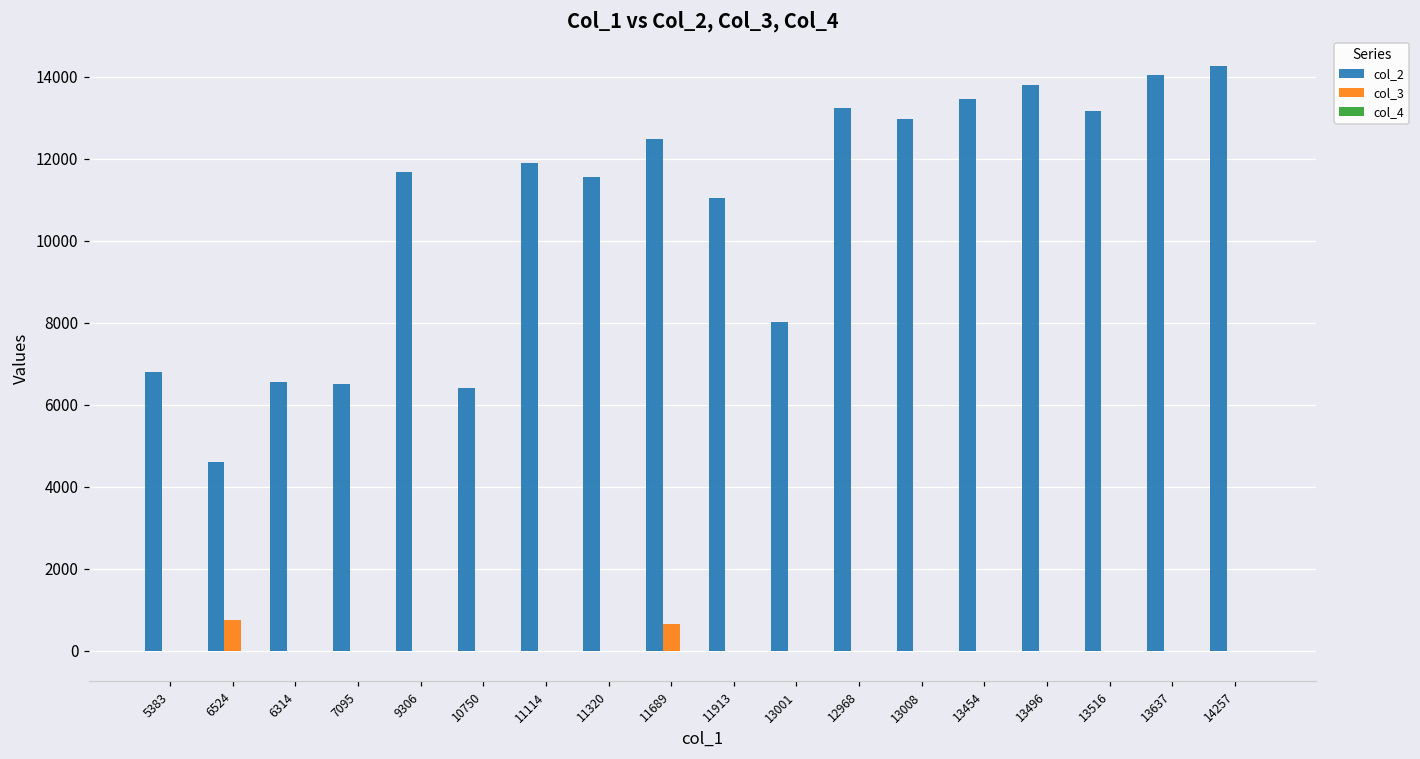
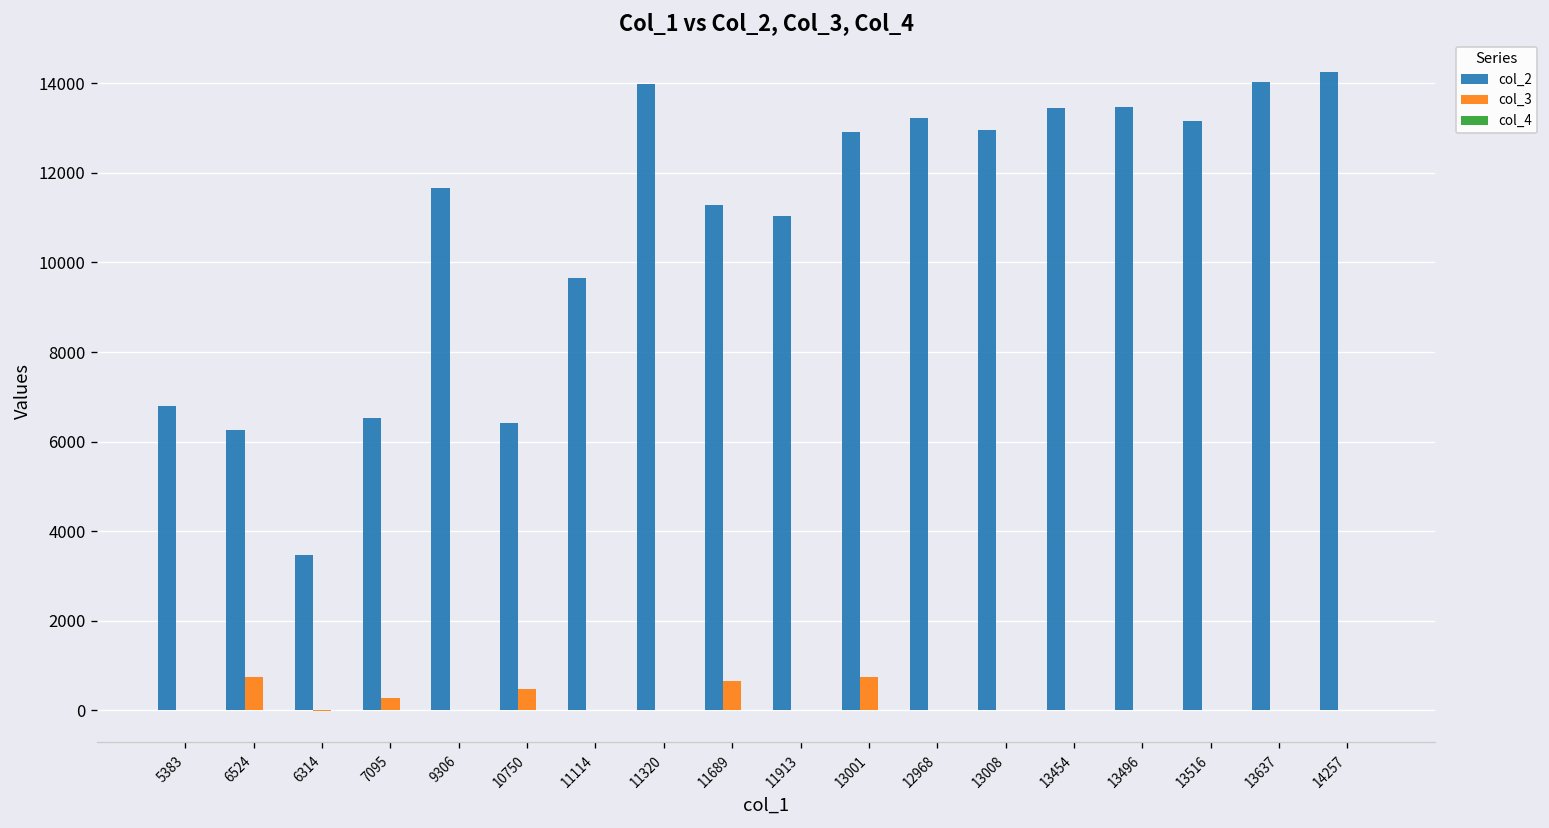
col_2, 6524: 4600 -> 6300
col_2, 6314: 6600 -> 3500
col_3, 7095: 0 -> 300
col_3, 10750: 0 -> 500
col_2, 11114: 11900 -> 9600
col_2, 11320: 11600 -> 14000
col_2, 11689: 12500 -> 11300
col_2, 13001: 8000 -> 12900
col_3, 13001: 0 -> 700
col_2, 13496: 13800 -> 13500
